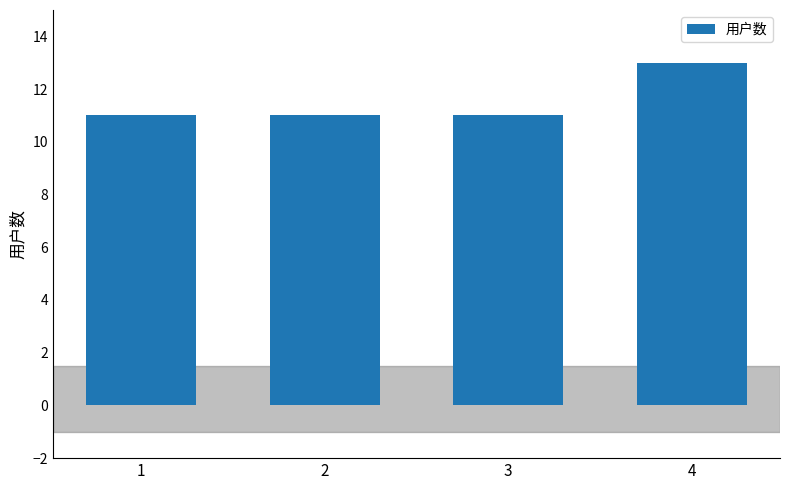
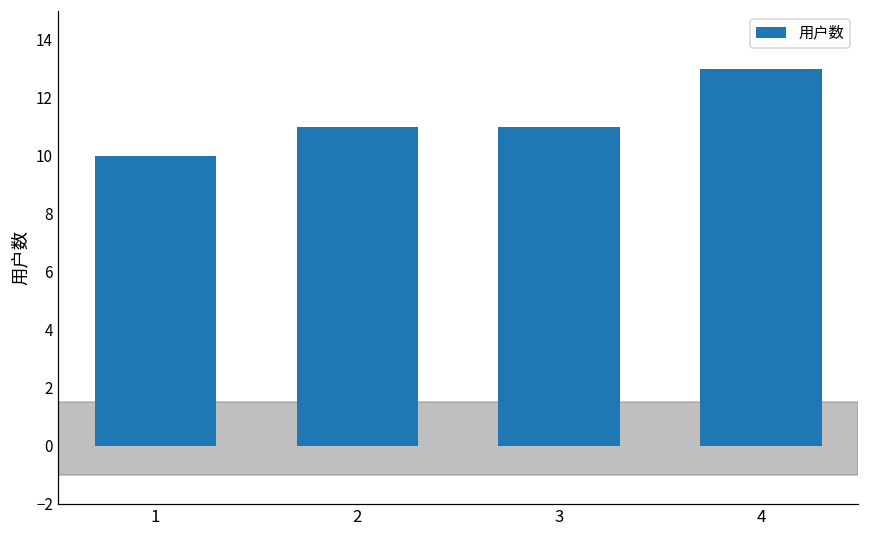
1: 11 -> 10
